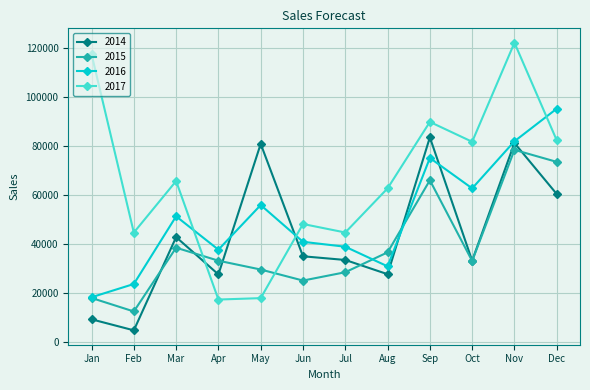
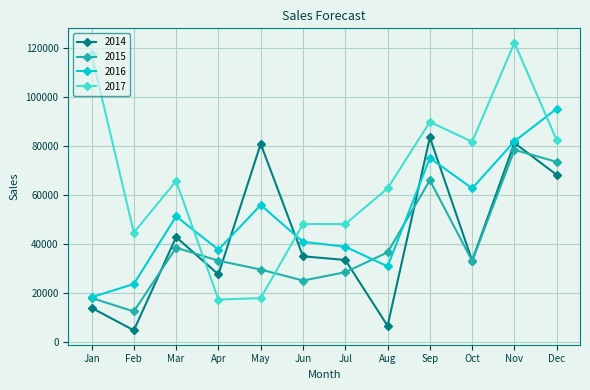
2014, Jan: 9000 -> 14000
2017, Jul: 45000 -> 48000
2014, Aug: 28000 -> 7000
2014, Dec: 60000 -> 68000
